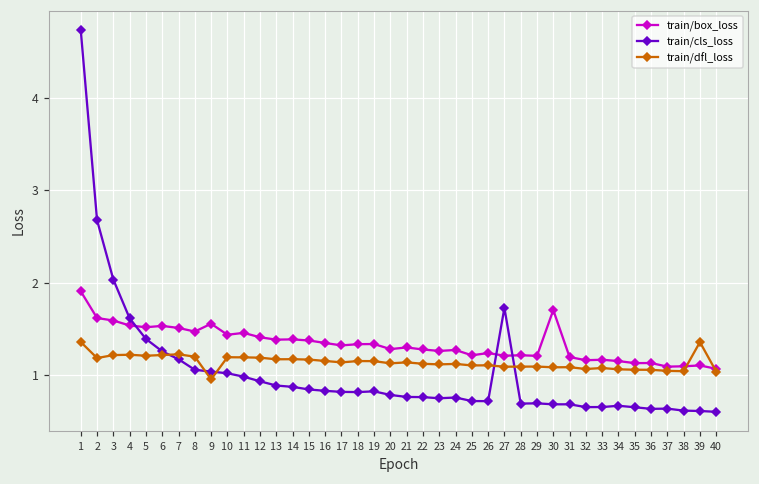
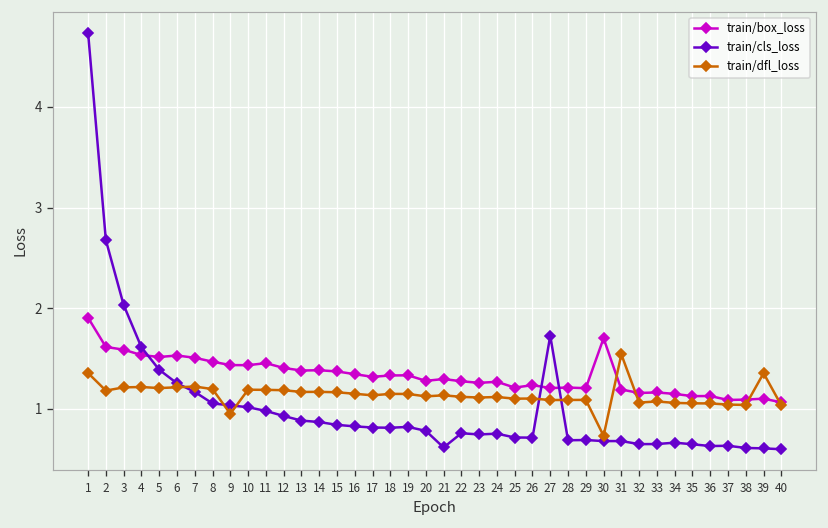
train/box_loss, 9: 1.6 -> 1.4
train/cls_loss, 21: 0.8 -> 0.6
train/dfl_loss, 30: 1.1 -> 0.7
train/dfl_loss, 31: 1.1 -> 1.5
